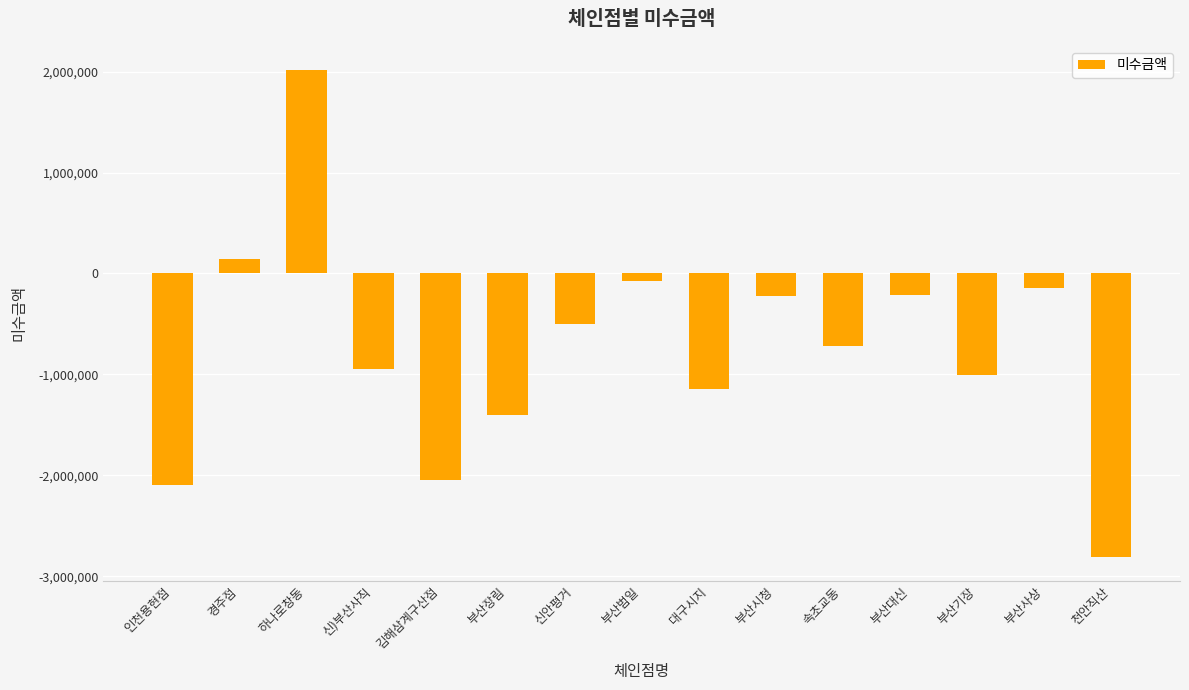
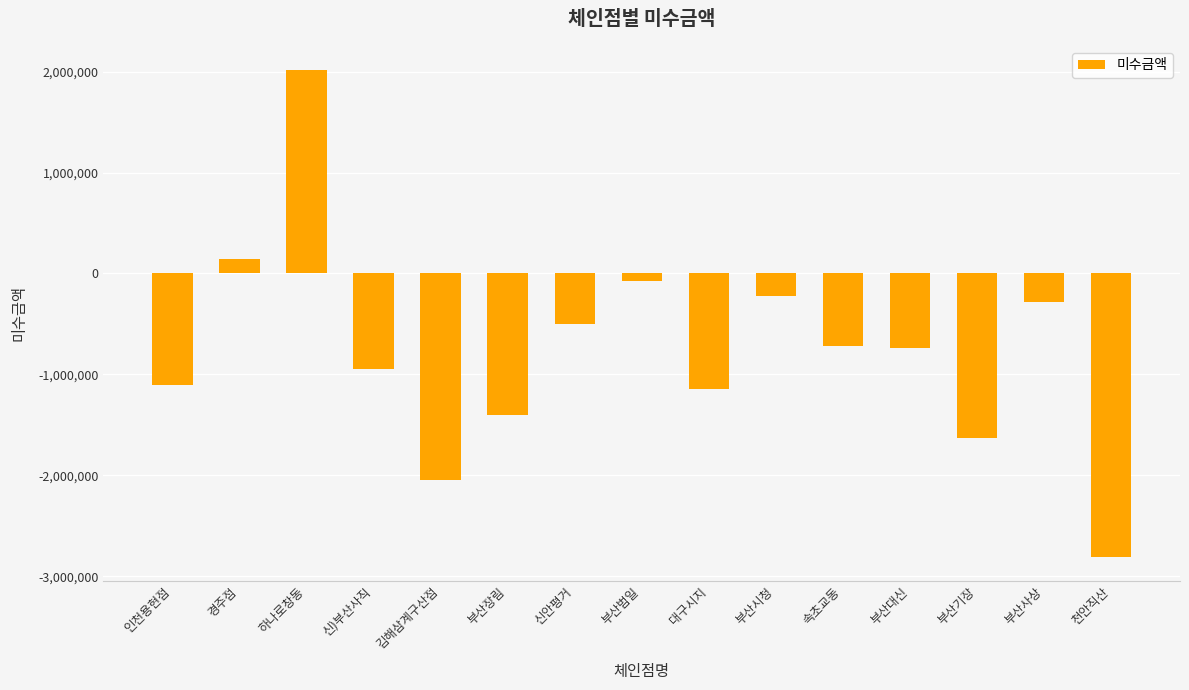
인천용현점: -2,100,000 -> -1,110,000
부산대신: -210,000 -> -740,000
부산기장: -1,000,000 -> -1,630,000
부산사상: -140,000 -> -280,000
